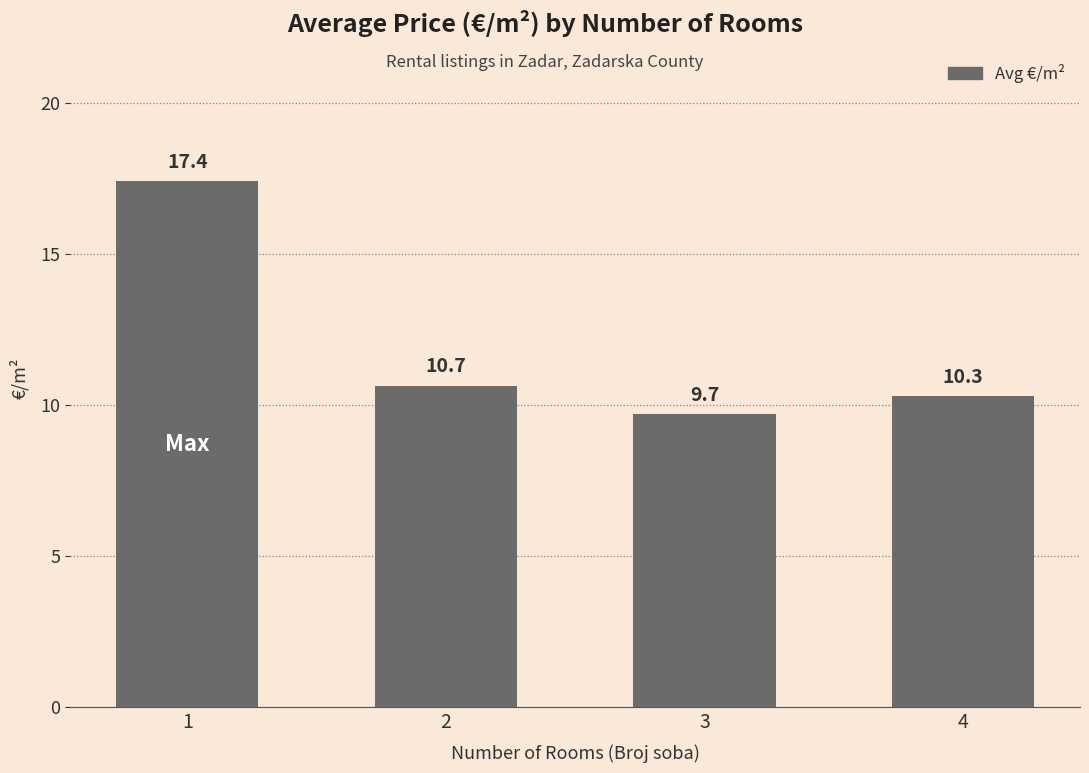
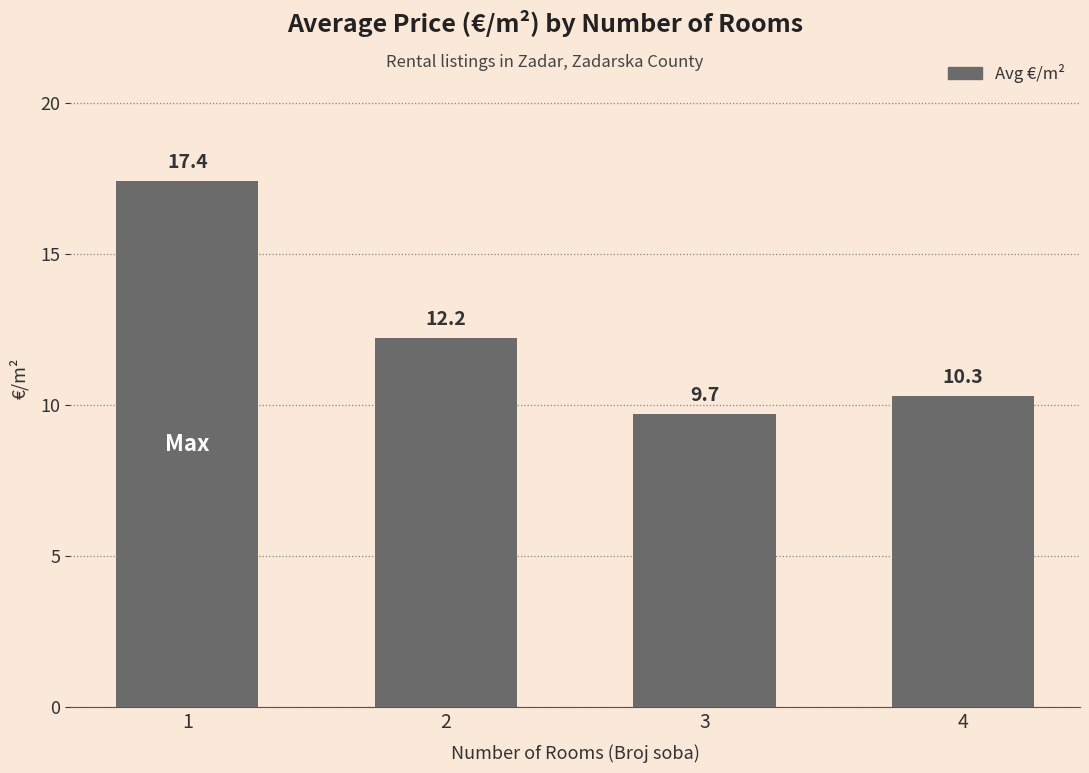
2: 10.7 -> 12.2
